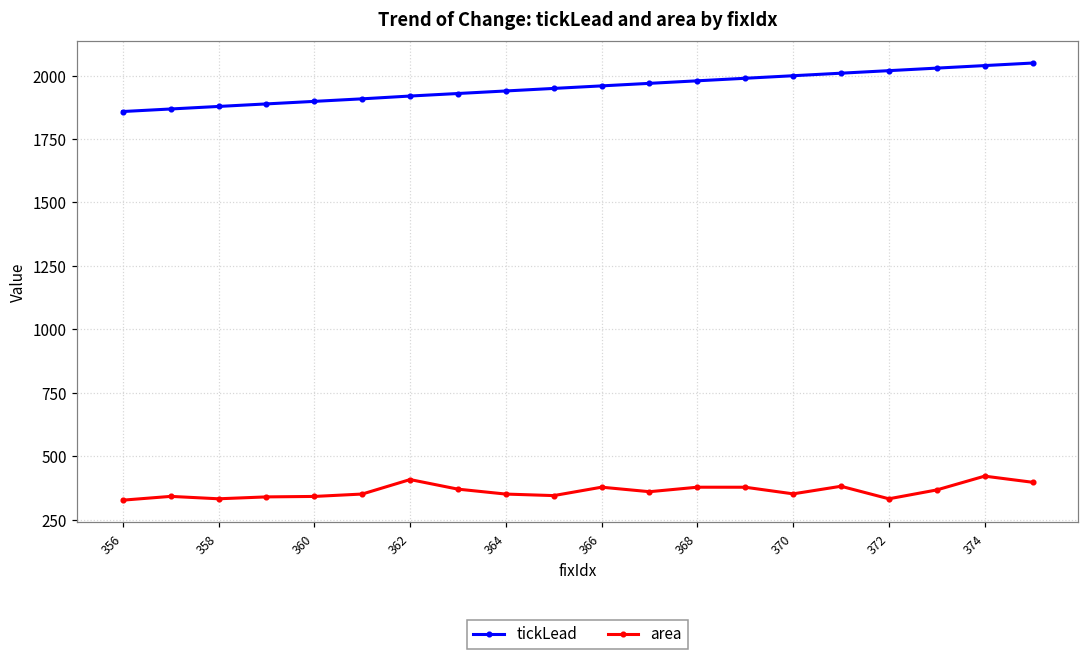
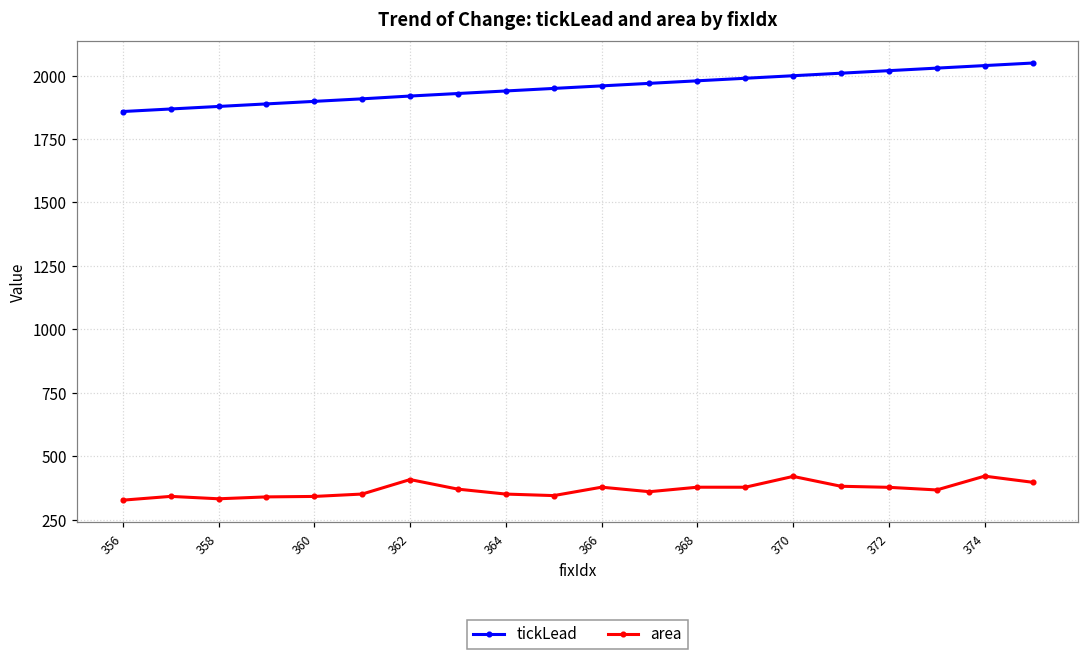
area, 370: 350 -> 420
area, 372: 330 -> 380
